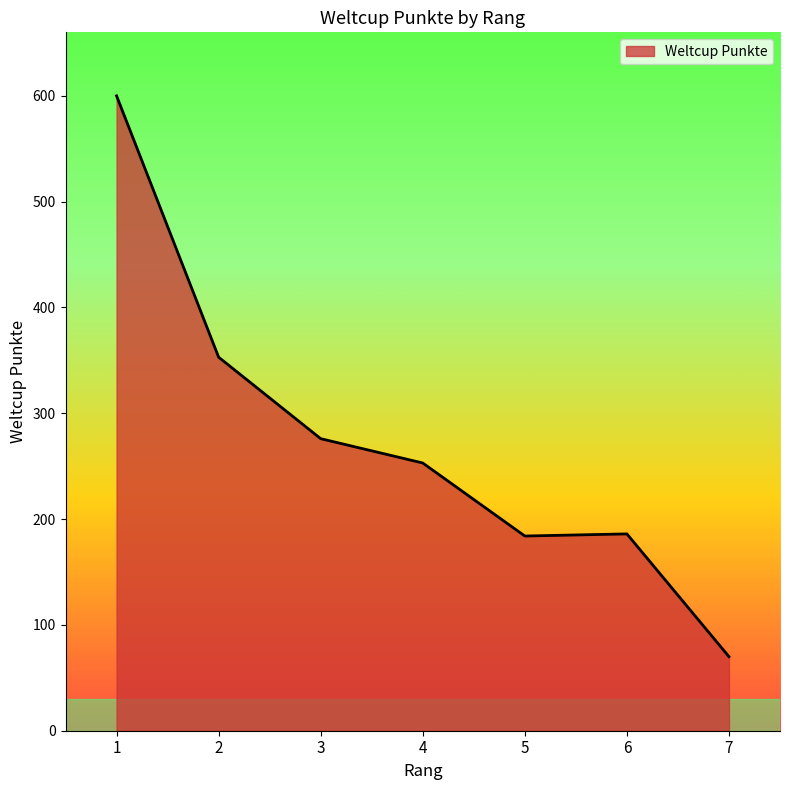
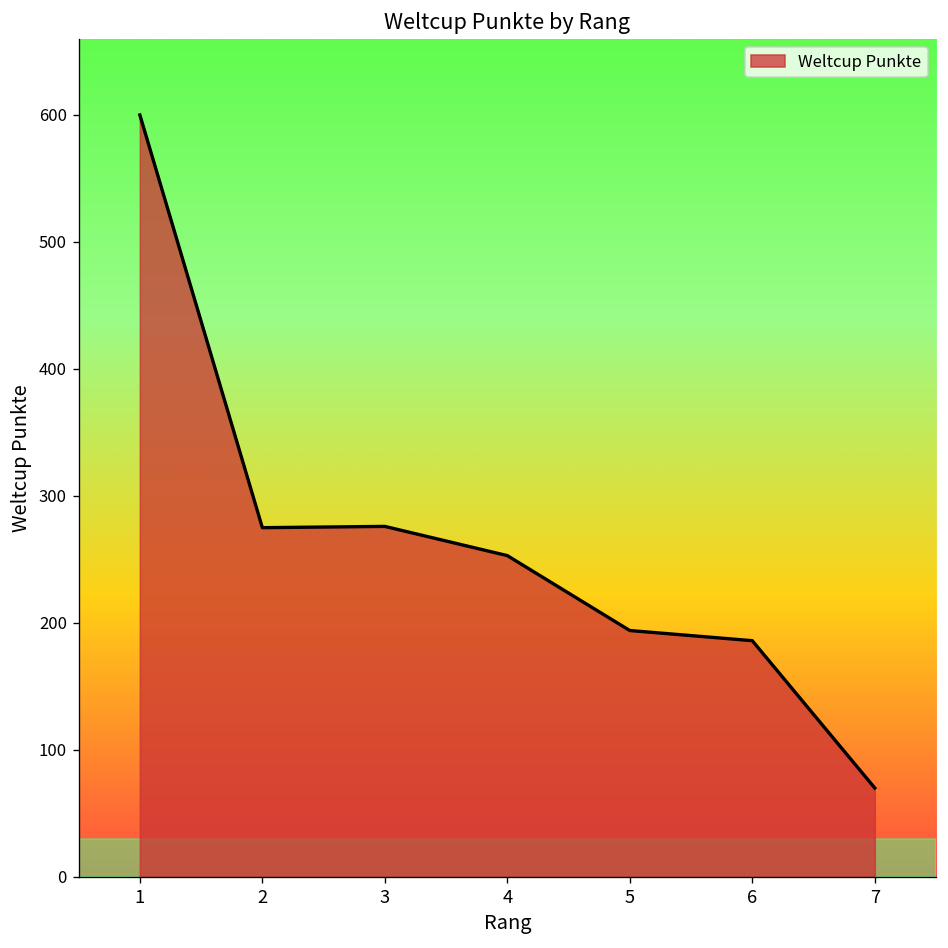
2: 353 -> 275
5: 184 -> 194
